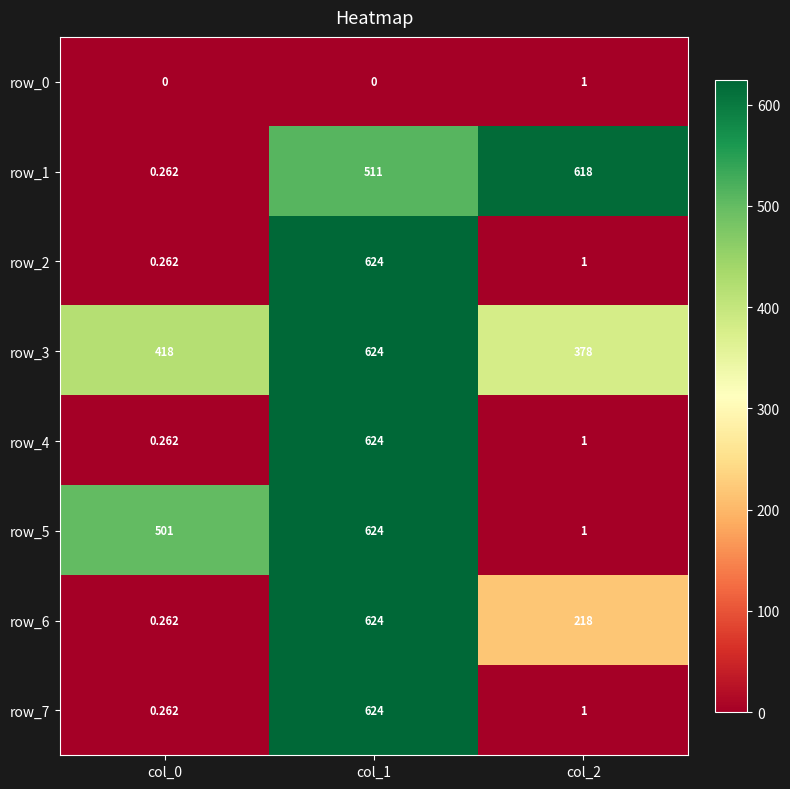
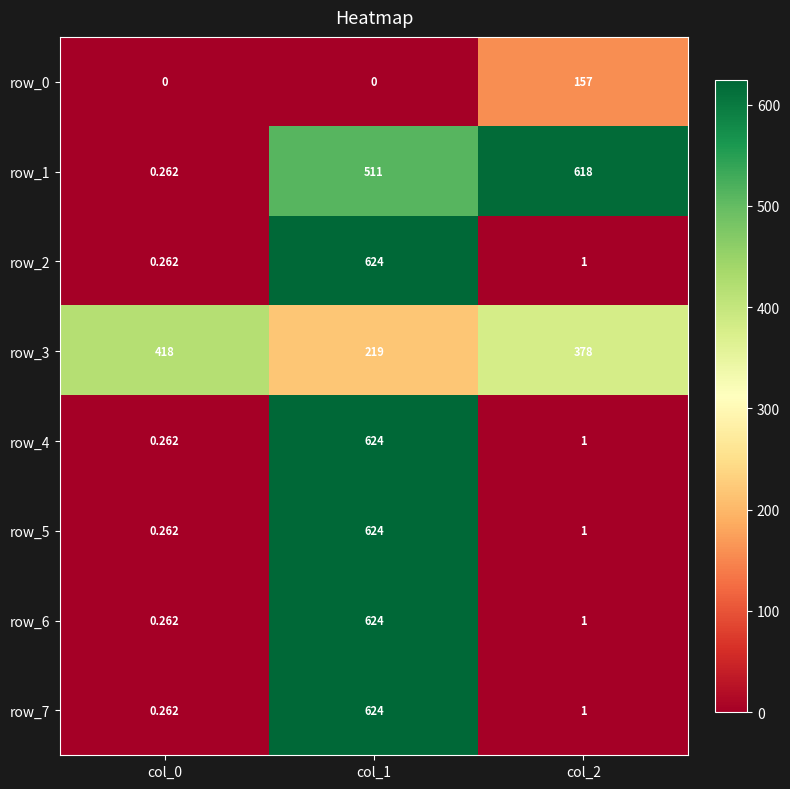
row_0, col_2: 1 -> 157
row_3, col_1: 624 -> 219
row_5, col_0: 501 -> 0.262
row_6, col_2: 218 -> 1
